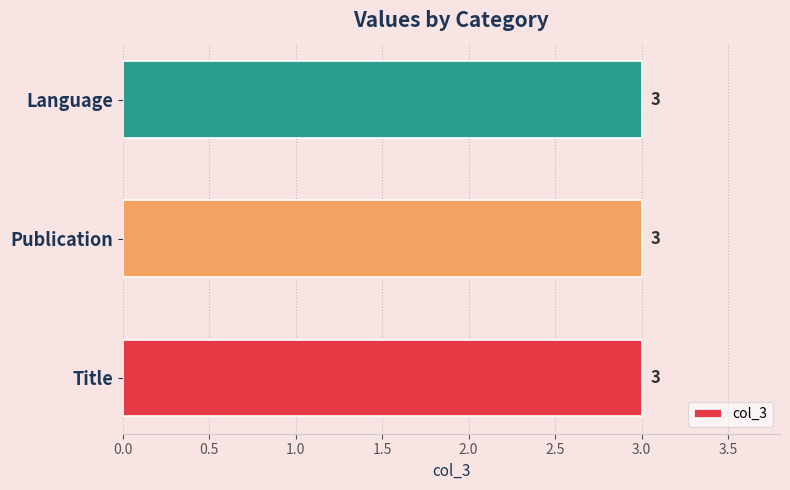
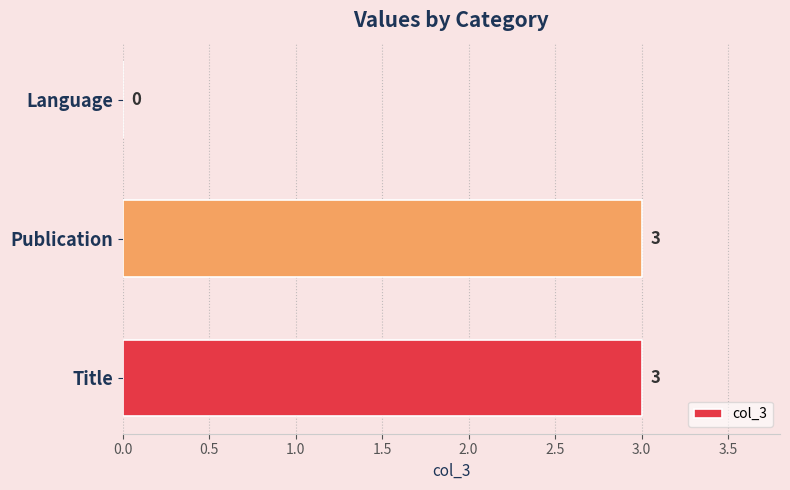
Language: 3 -> 0
